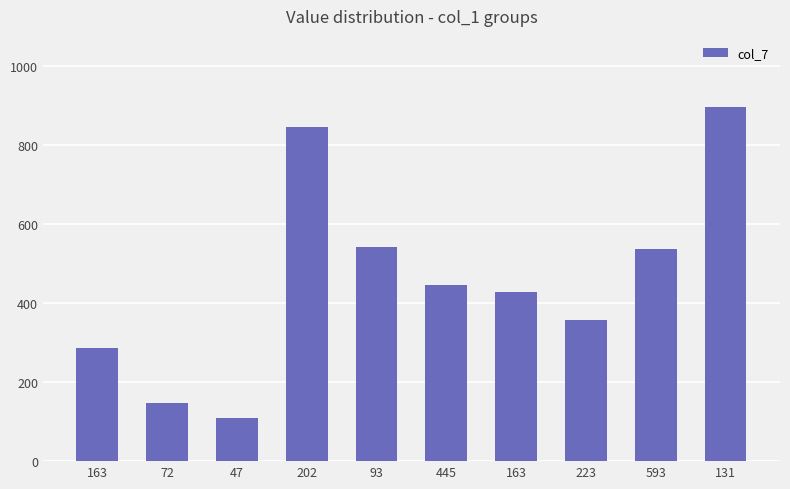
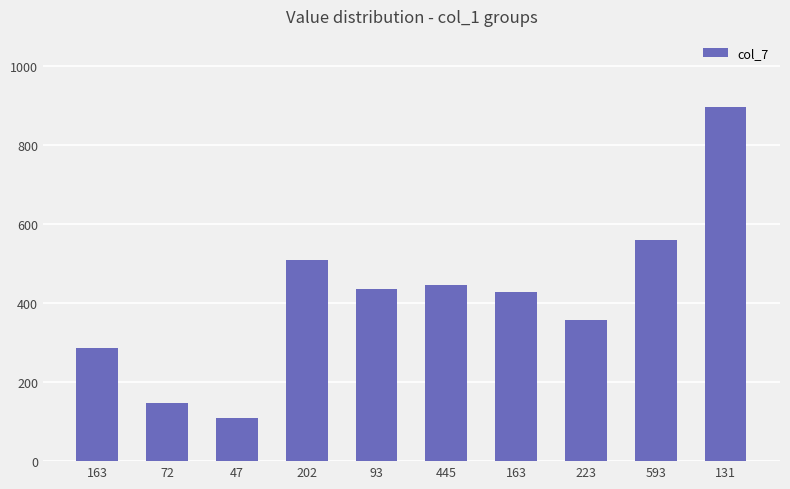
202: 850 -> 510
93: 540 -> 430
593: 540 -> 560
